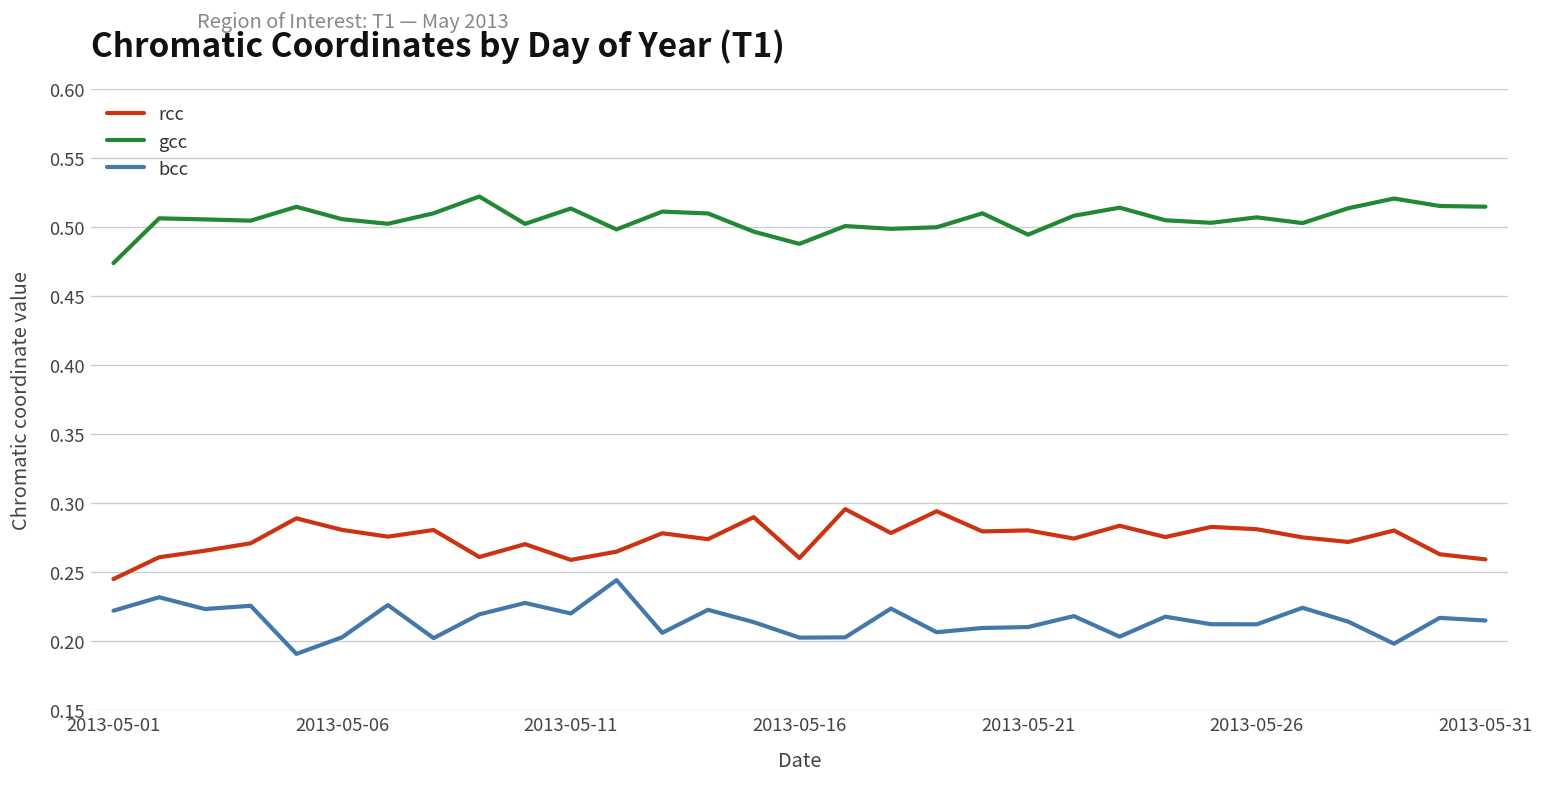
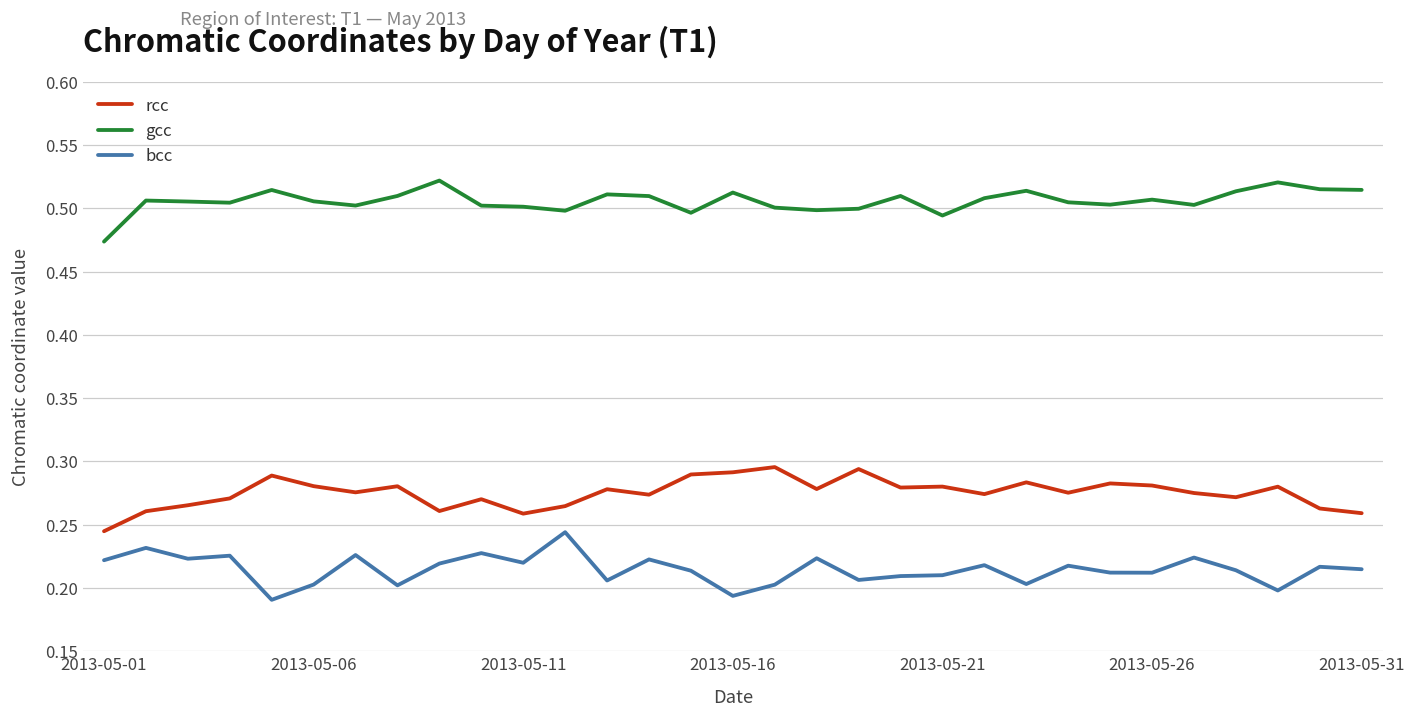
gcc, 2013-05-11: 0.513 -> 0.501
rcc, 2013-05-16: 0.260 -> 0.291
gcc, 2013-05-16: 0.488 -> 0.513
bcc, 2013-05-16: 0.202 -> 0.194
